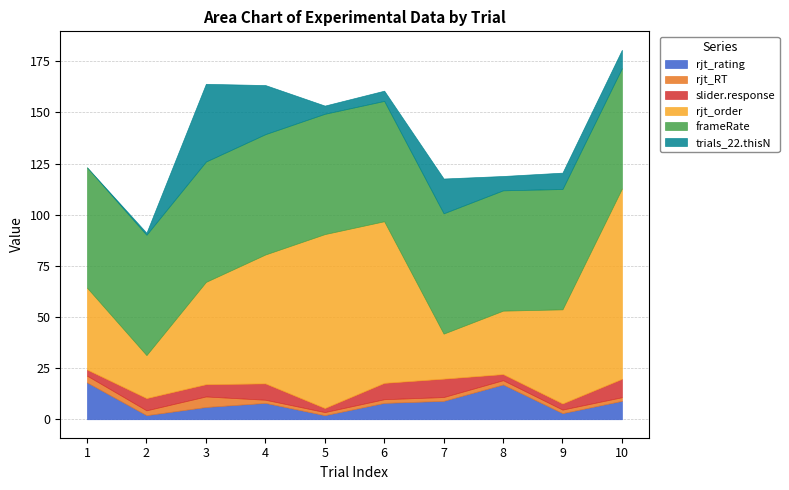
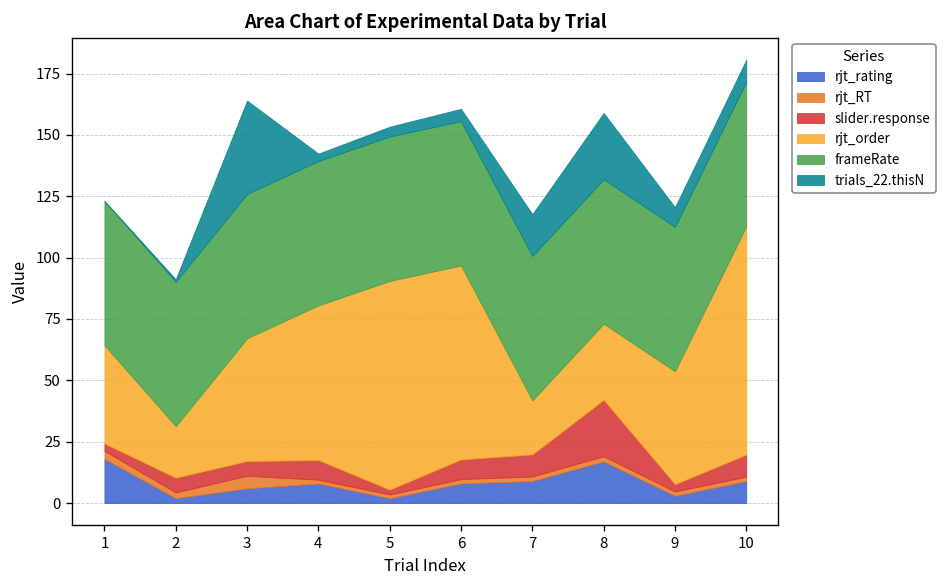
trials_22.thisN, 4: 24 -> 3
slider.response, 8: 3 -> 23
trials_22.thisN, 8: 7 -> 27
